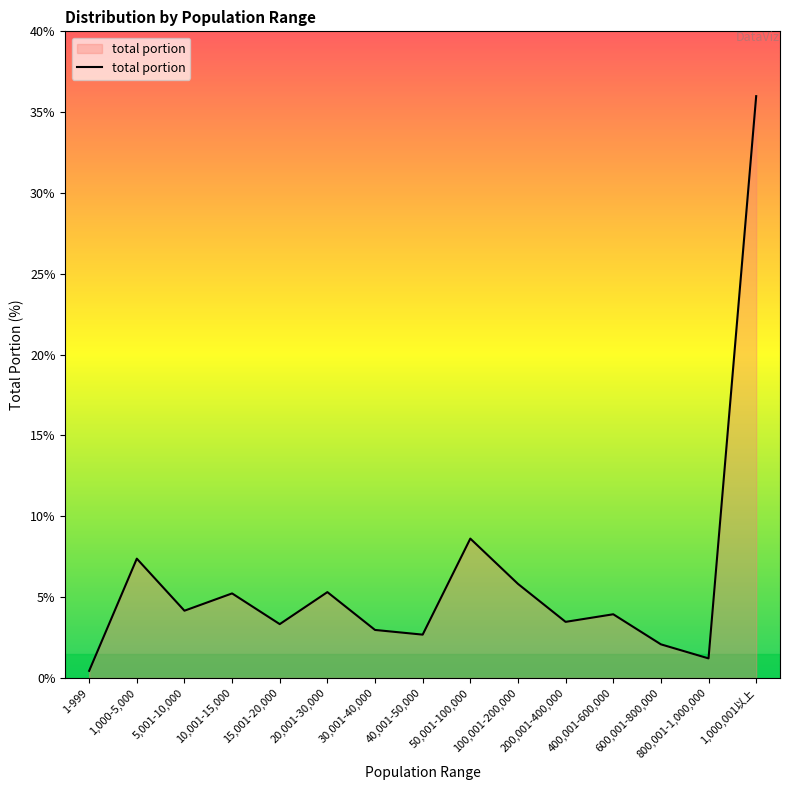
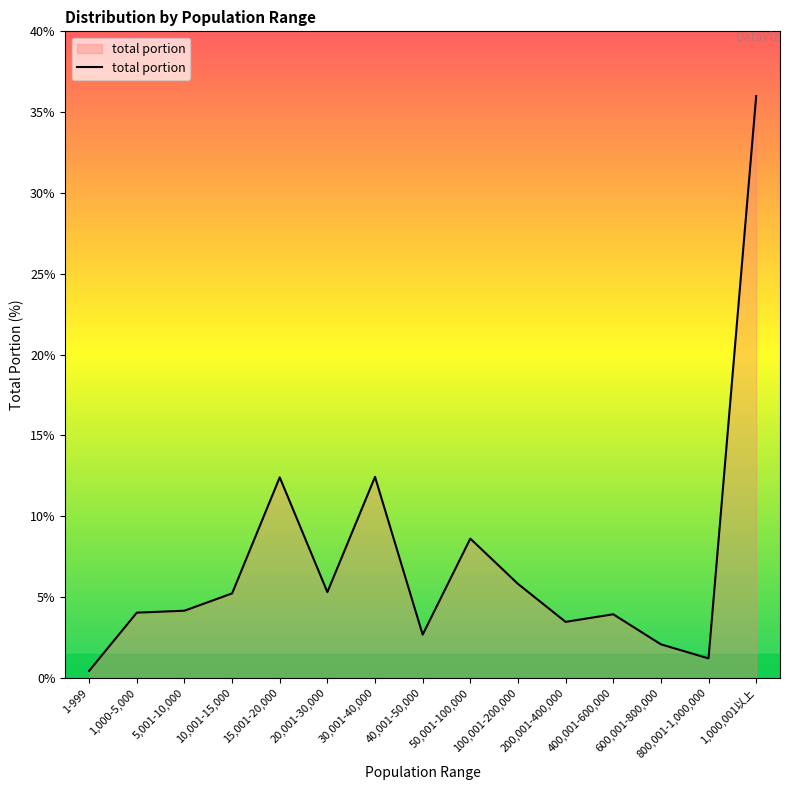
1,000-5,000: 7.4% -> 4.0%
15,001-20,000: 3.3% -> 12.4%
30,001-40,000: 3.0% -> 12.4%
